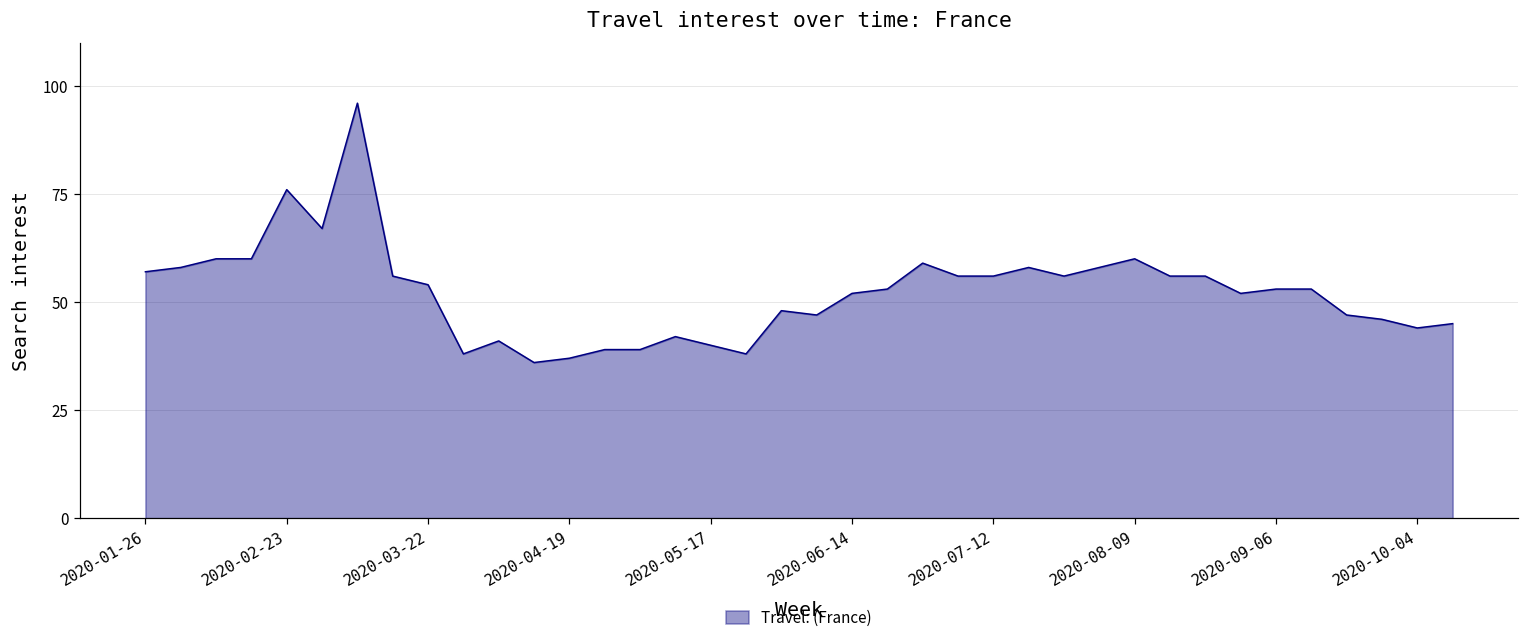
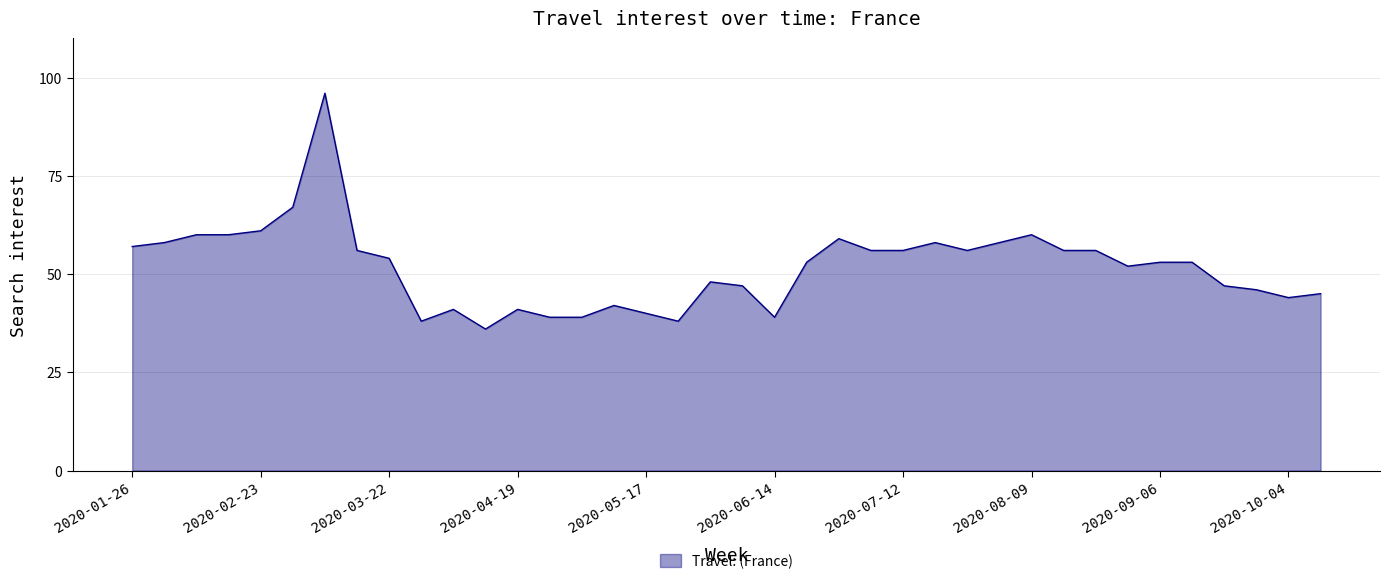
2020-02-23: 76 -> 61
2020-04-19: 37 -> 41
2020-06-14: 52 -> 39
